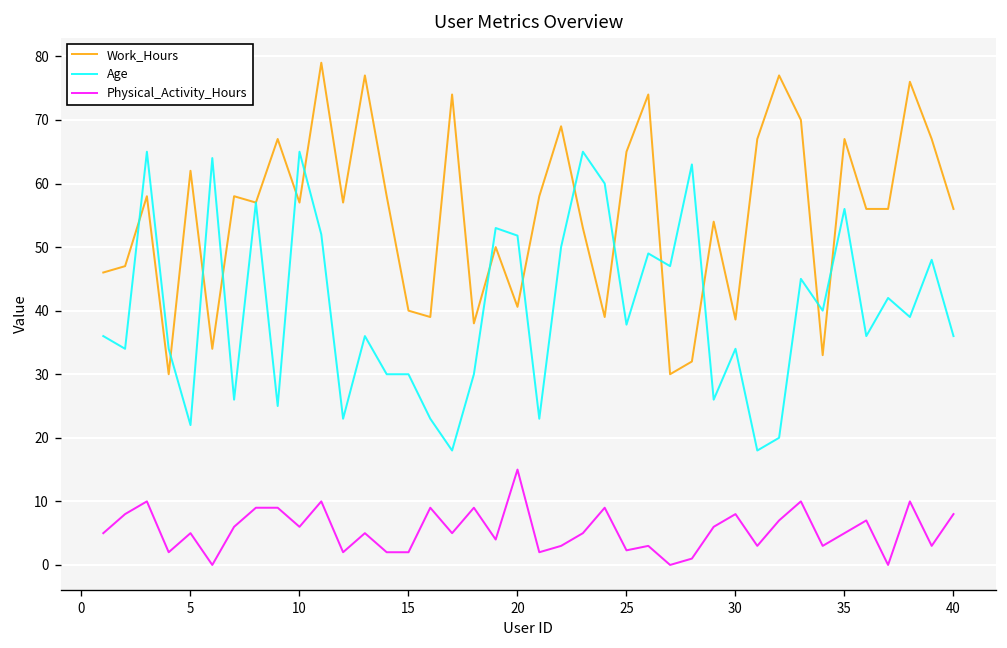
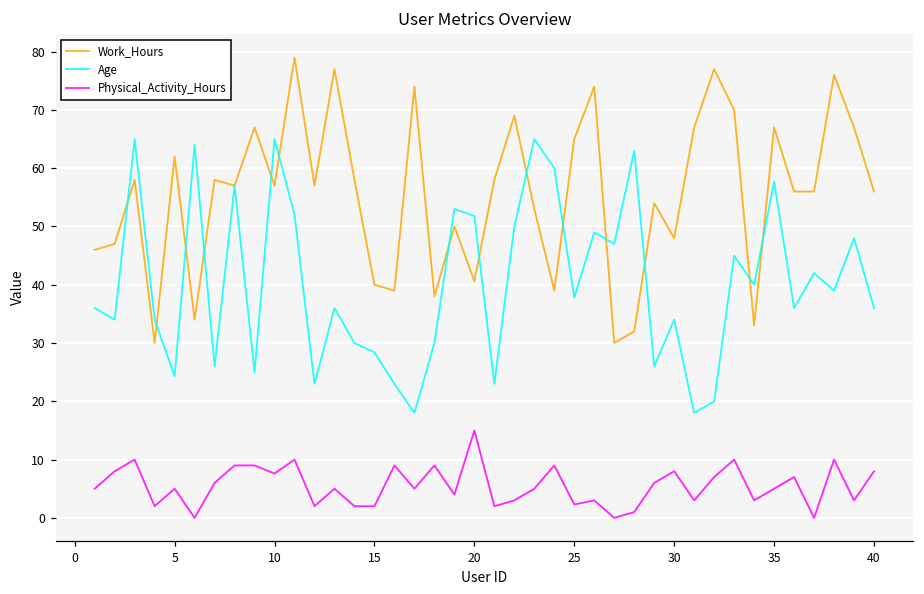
Age, 5: 22 -> 24
Physical_Activity_Hours, 10: 6 -> 8
Age, 15: 30 -> 28
Work_Hours, 30: 39 -> 48
Age, 35: 56 -> 58
